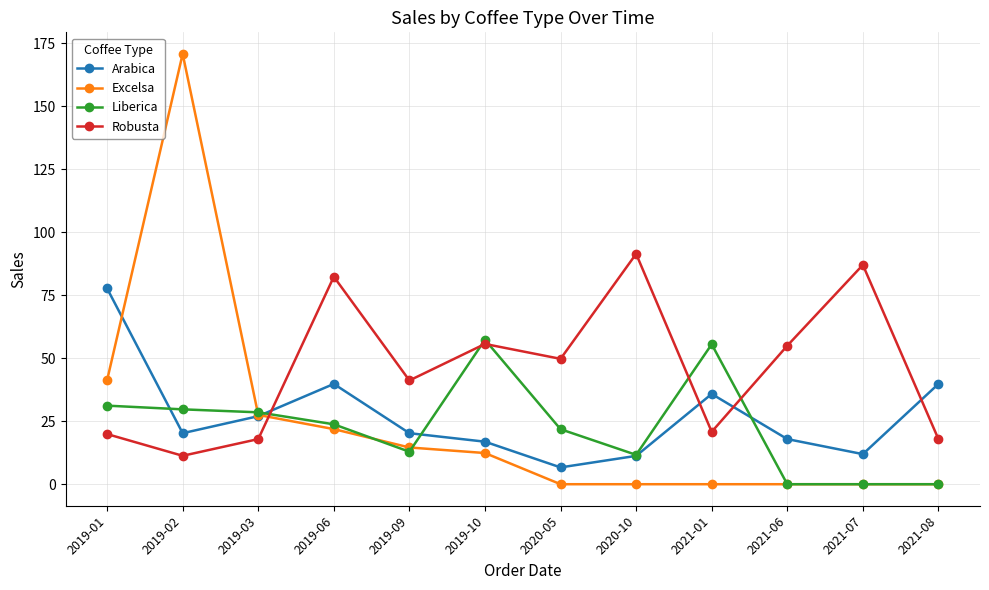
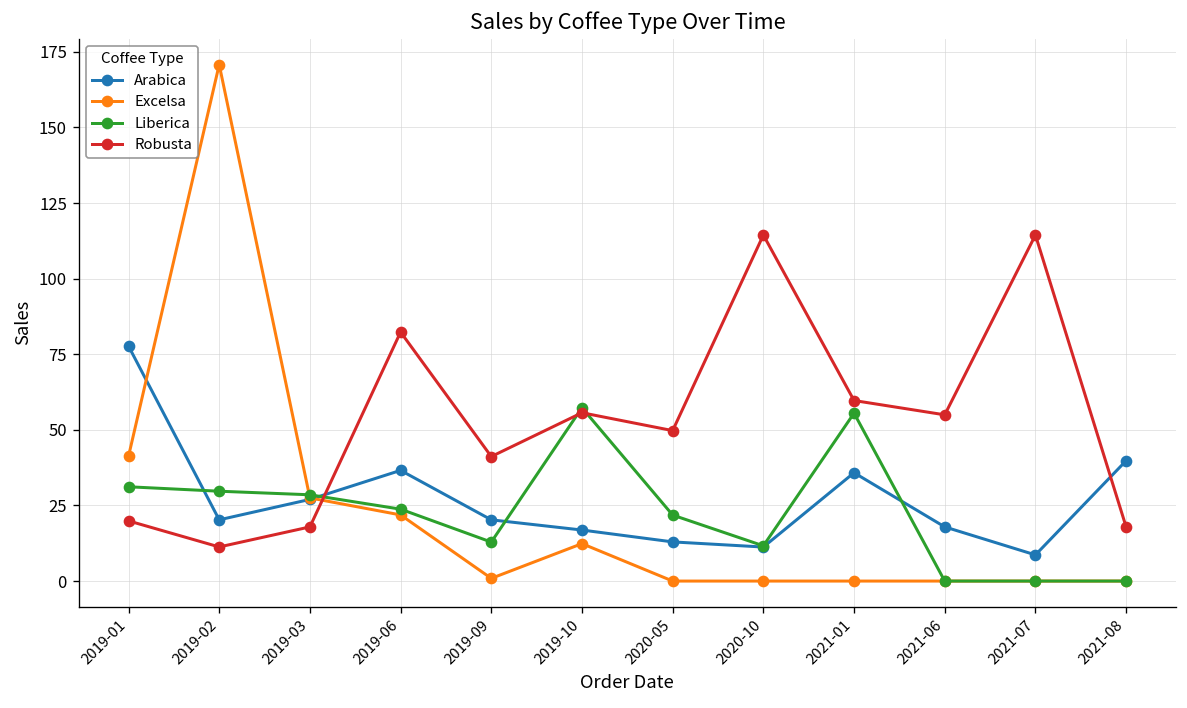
Arabica, 2019-06: 40 -> 37
Excelsa, 2019-09: 15 -> 1
Arabica, 2020-05: 7 -> 13
Robusta, 2020-10: 91 -> 114
Robusta, 2021-01: 21 -> 60
Arabica, 2021-07: 12 -> 9
Robusta, 2021-07: 87 -> 114
